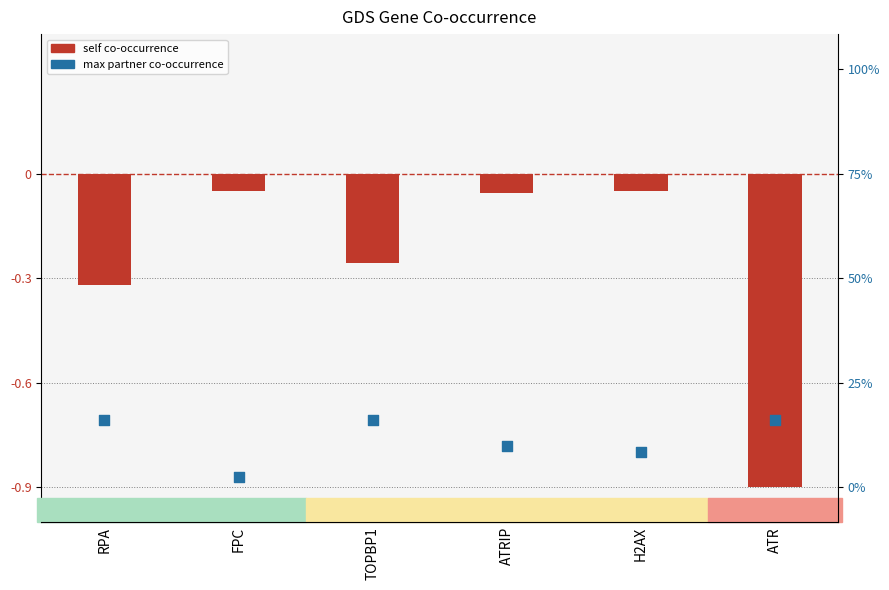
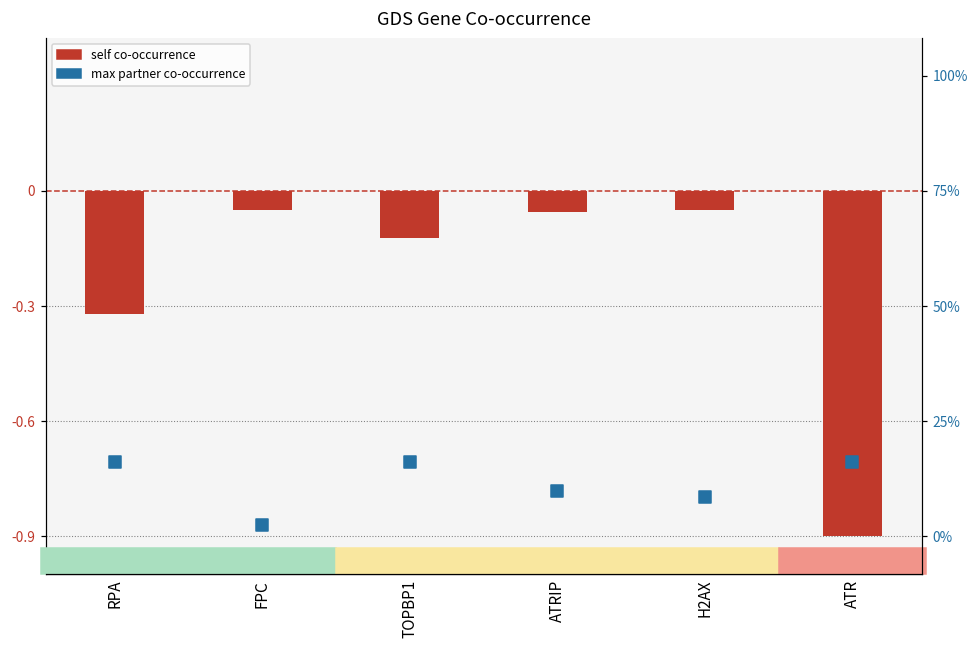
self co-occurrence, TOPBP1: -0.26 -> -0.12
